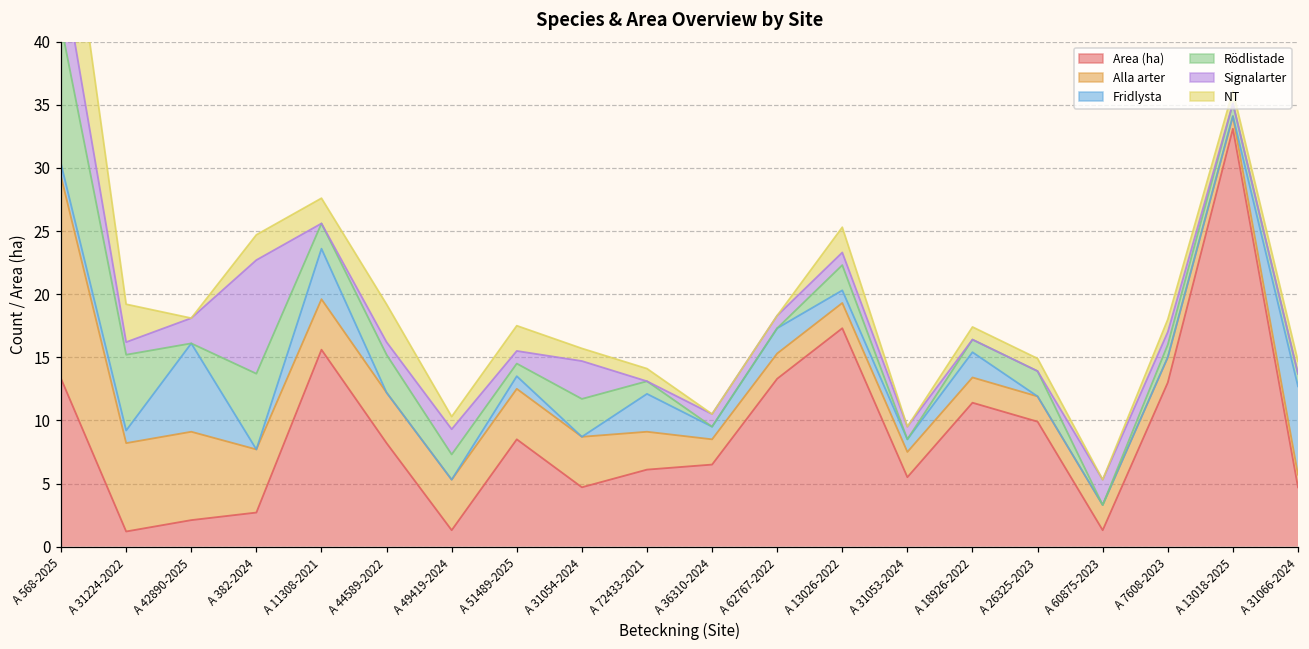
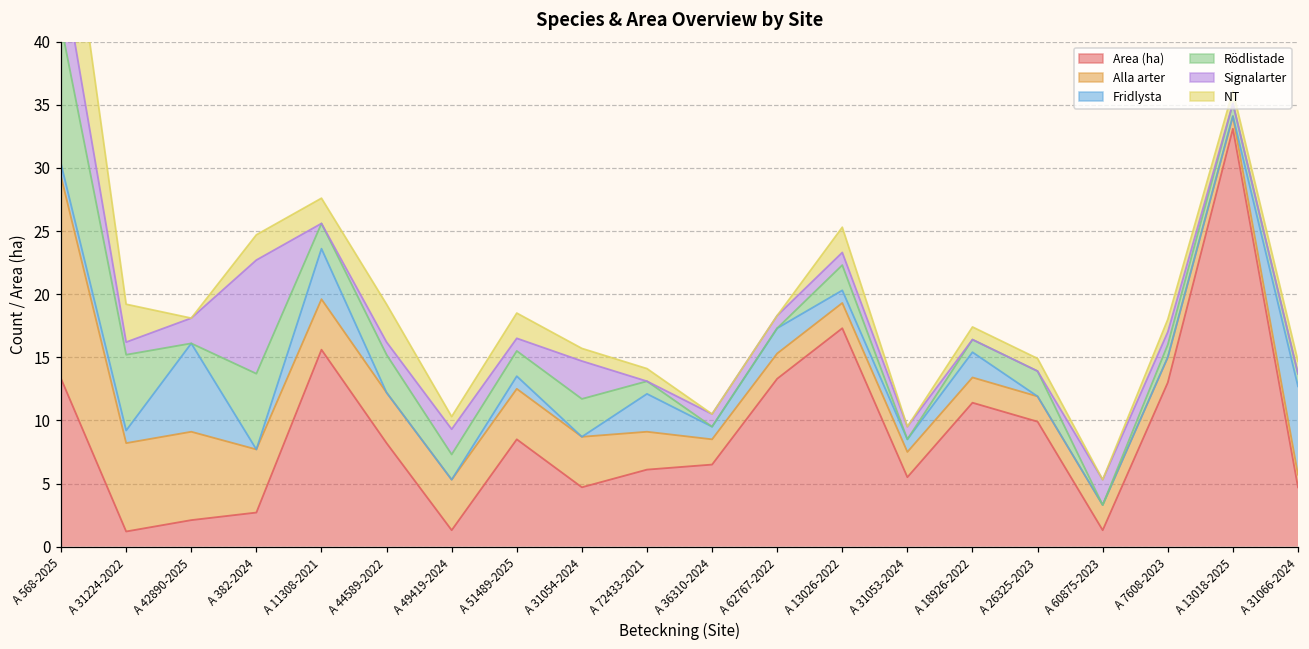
Rödlistade, A 51489-2025: 1 -> 2
